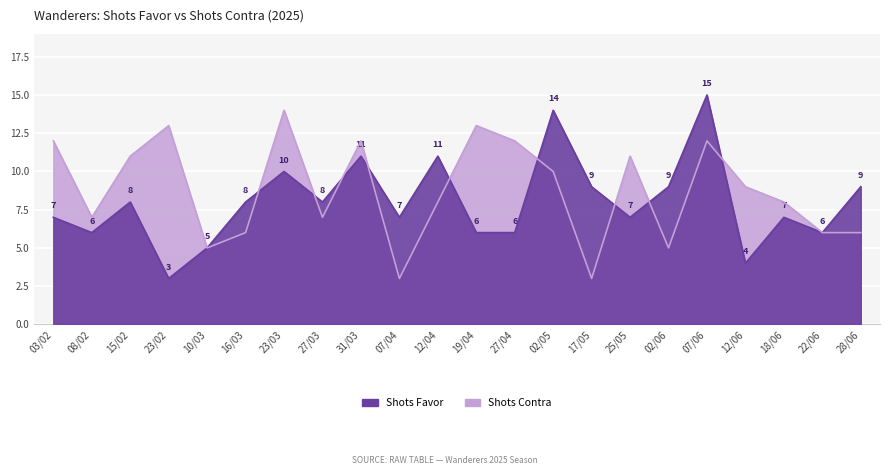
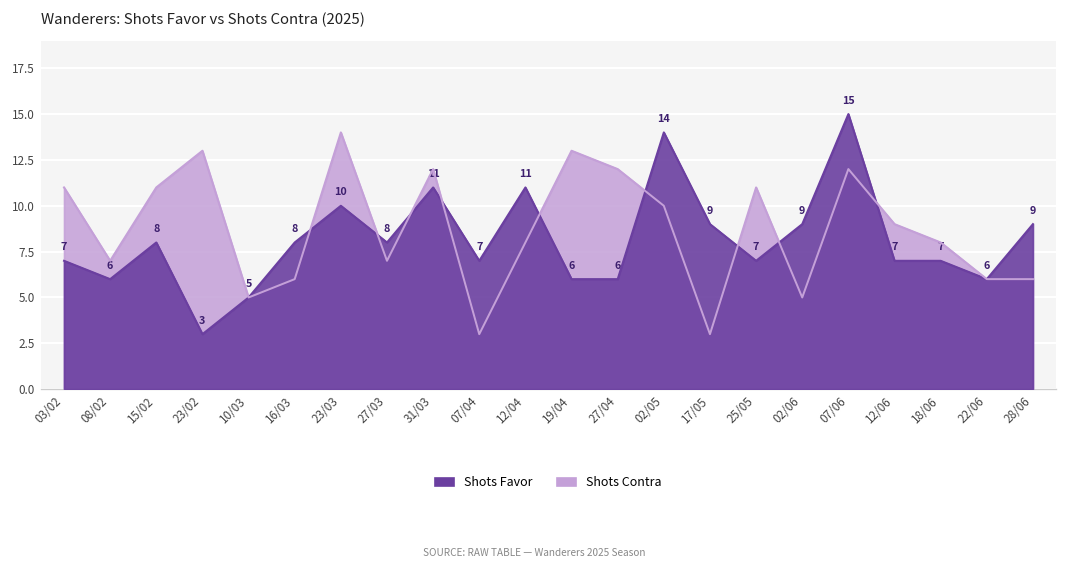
Shots Contra, 03/02: 12 -> 11
Shots Favor, 12/06: 4 -> 7
